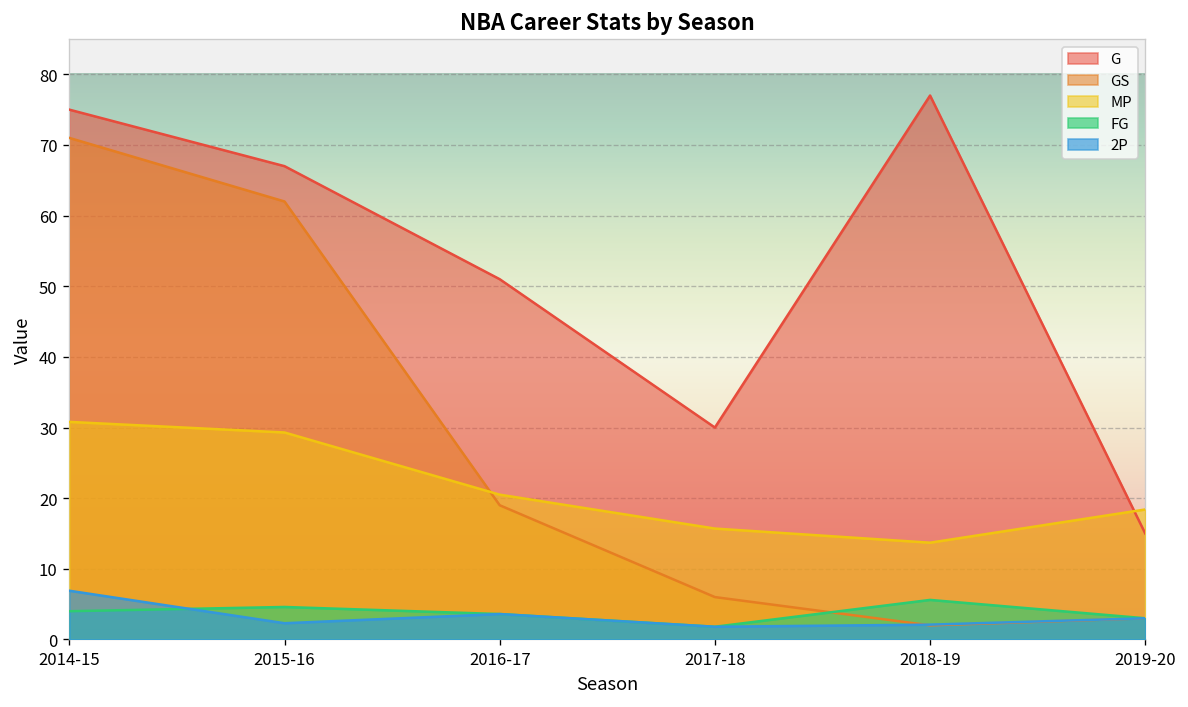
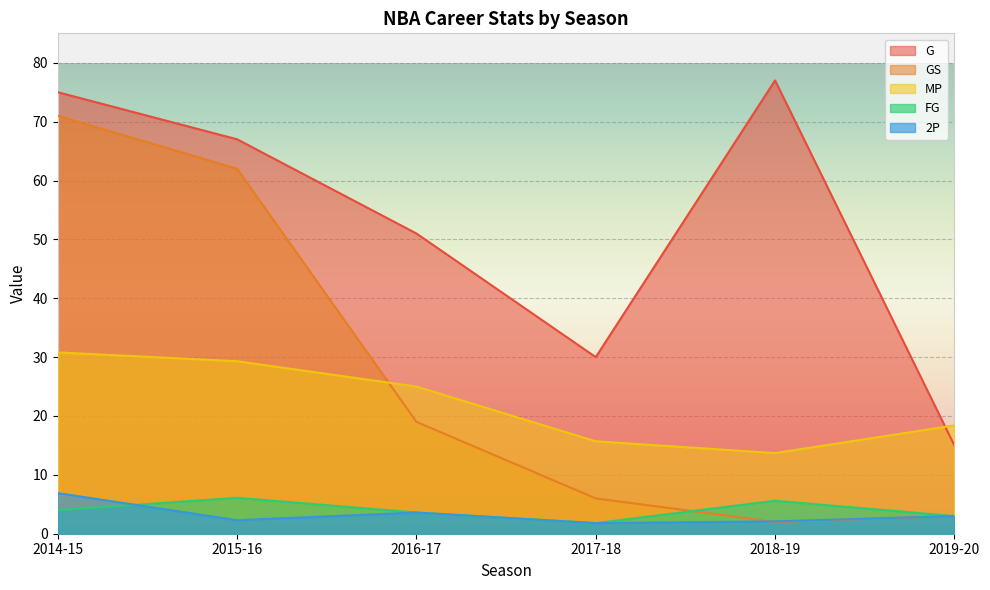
FG, 2015-16: 5 -> 6
MP, 2016-17: 21 -> 25
